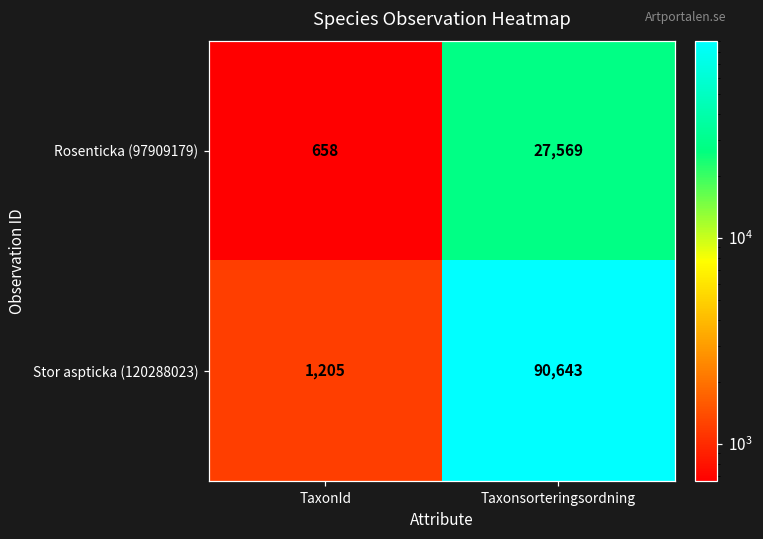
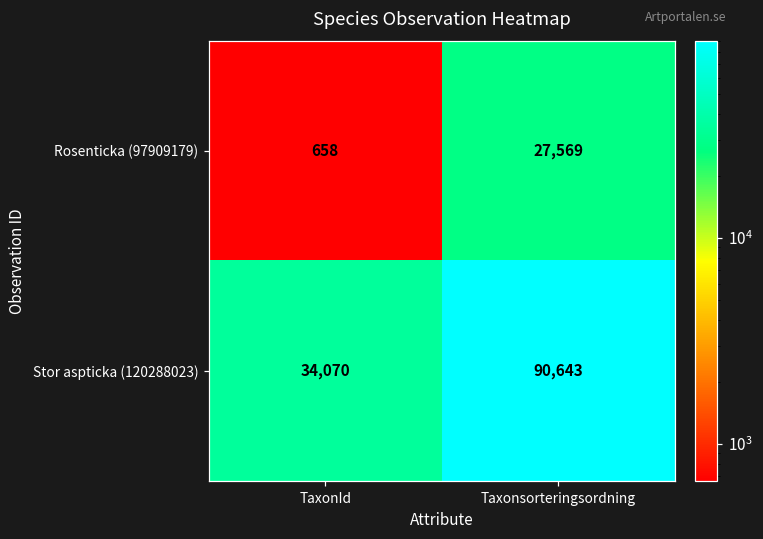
Stor aspticka (120288023), TaxonId: 1,205 -> 34,070
